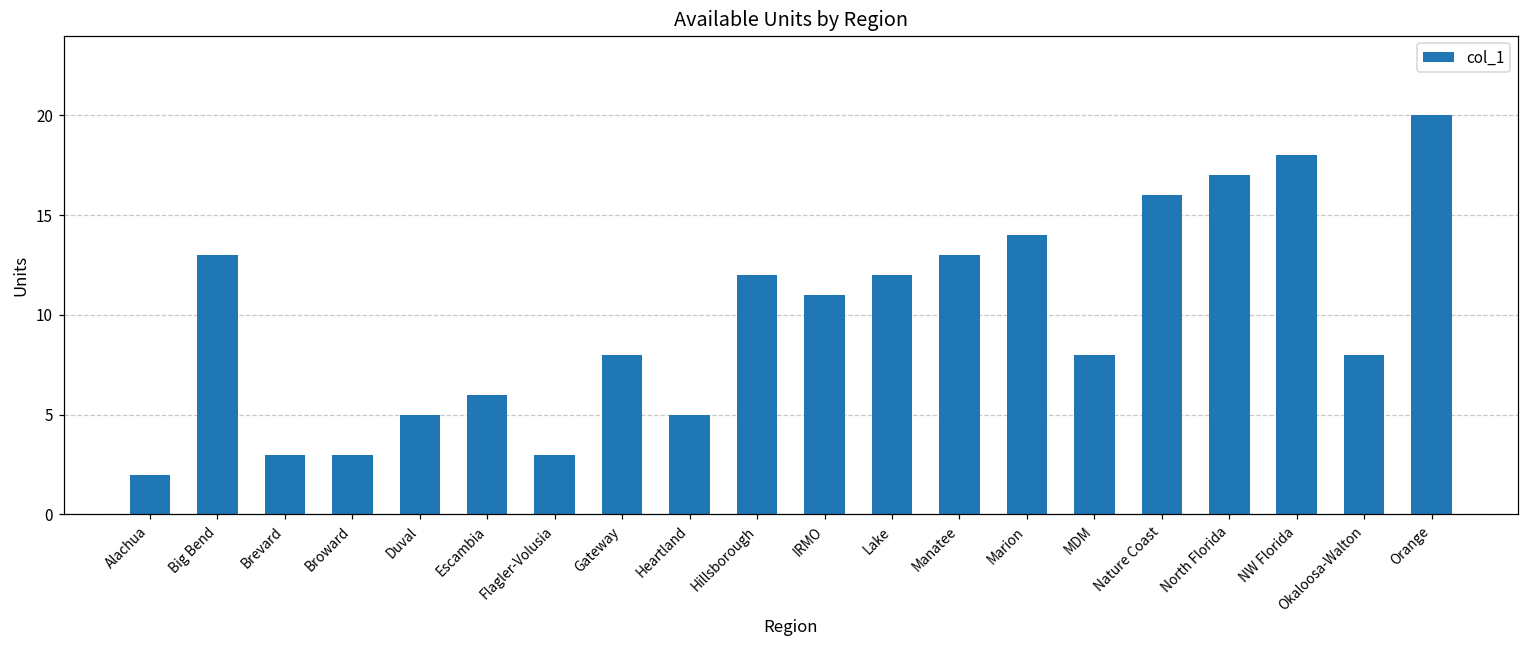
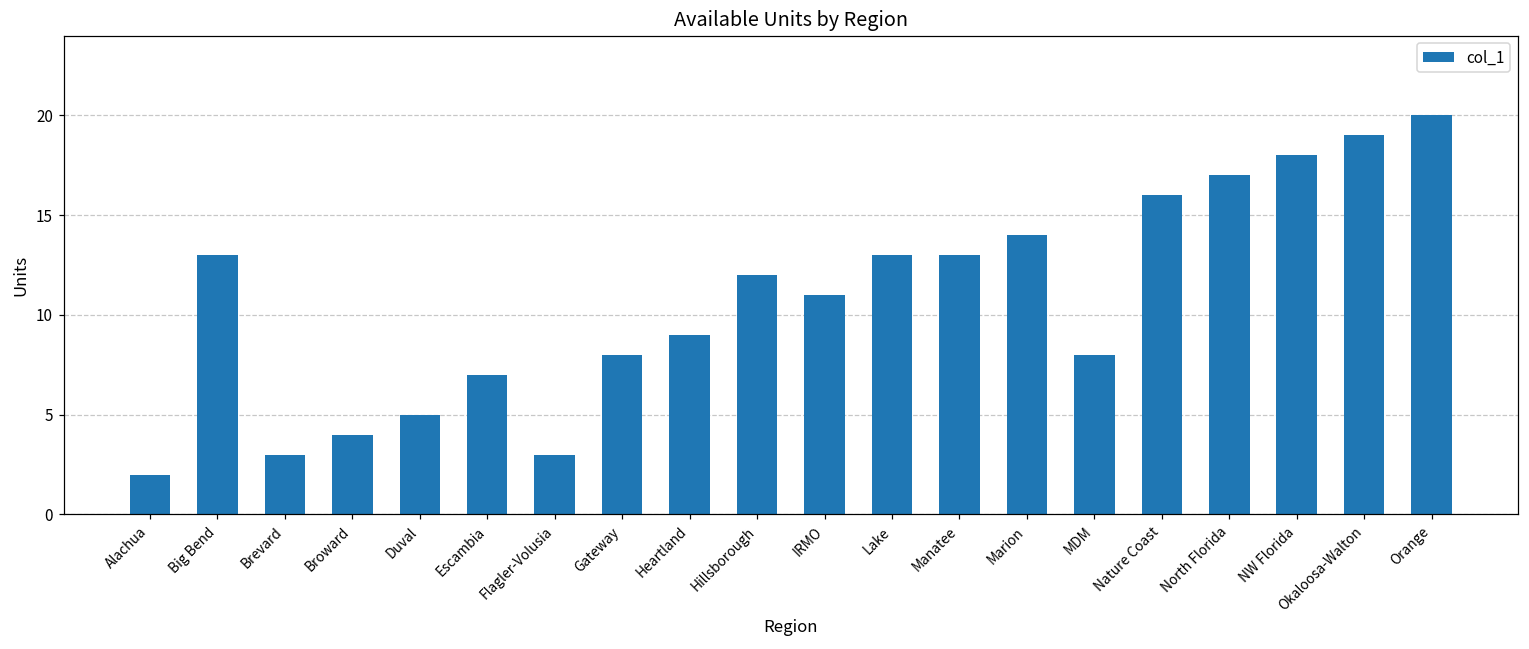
Broward: 3 -> 4
Escambia: 6 -> 7
Heartland: 5 -> 9
Lake: 12 -> 13
Okaloosa-Walton: 8 -> 19
